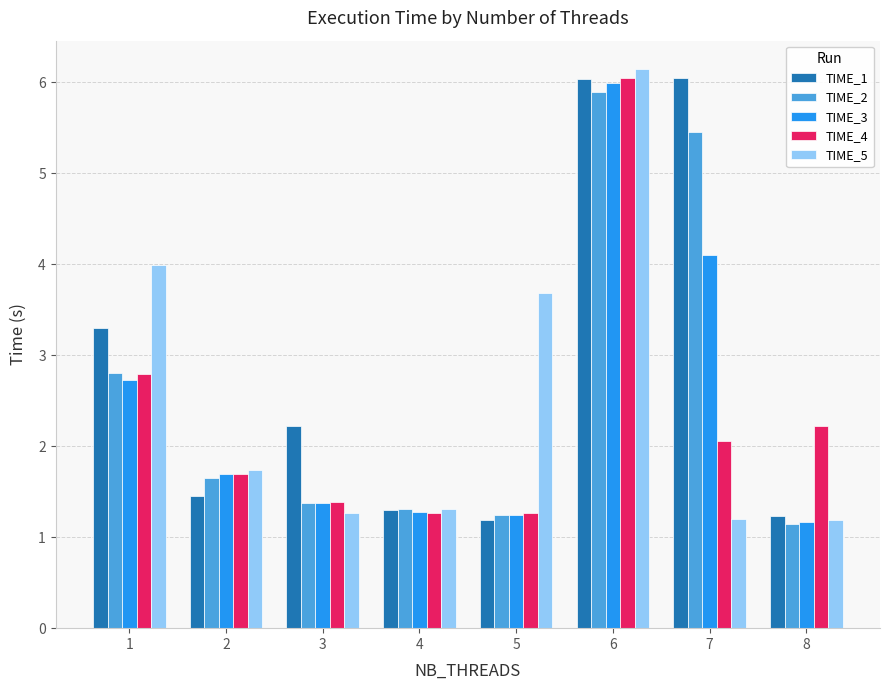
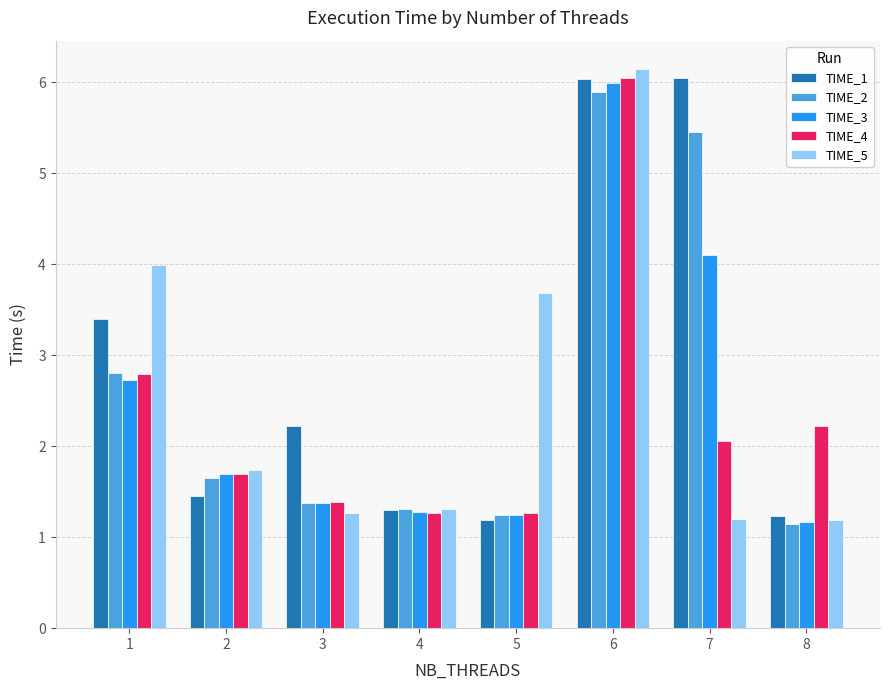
TIME_1, 1: 3.3 -> 3.4
